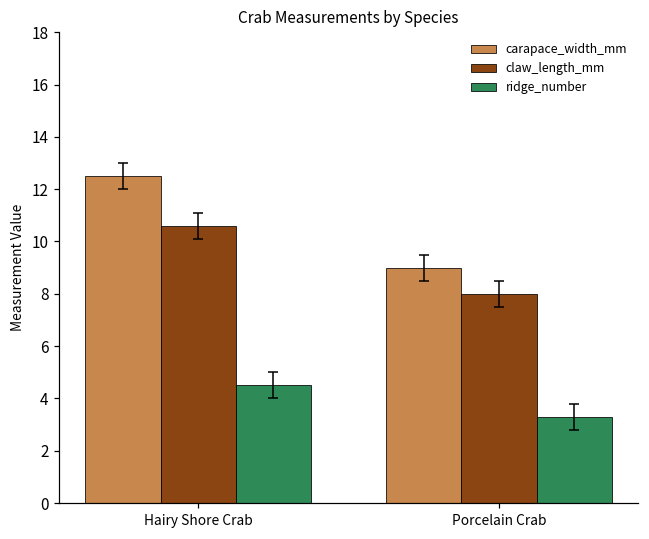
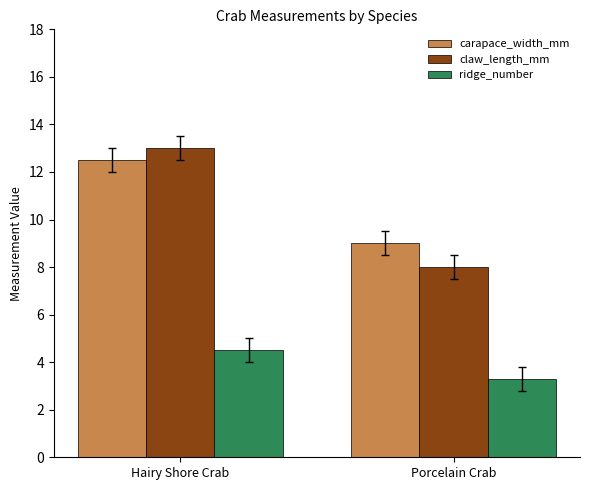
claw_length_mm, Hairy Shore Crab: 10.6 -> 13.0
